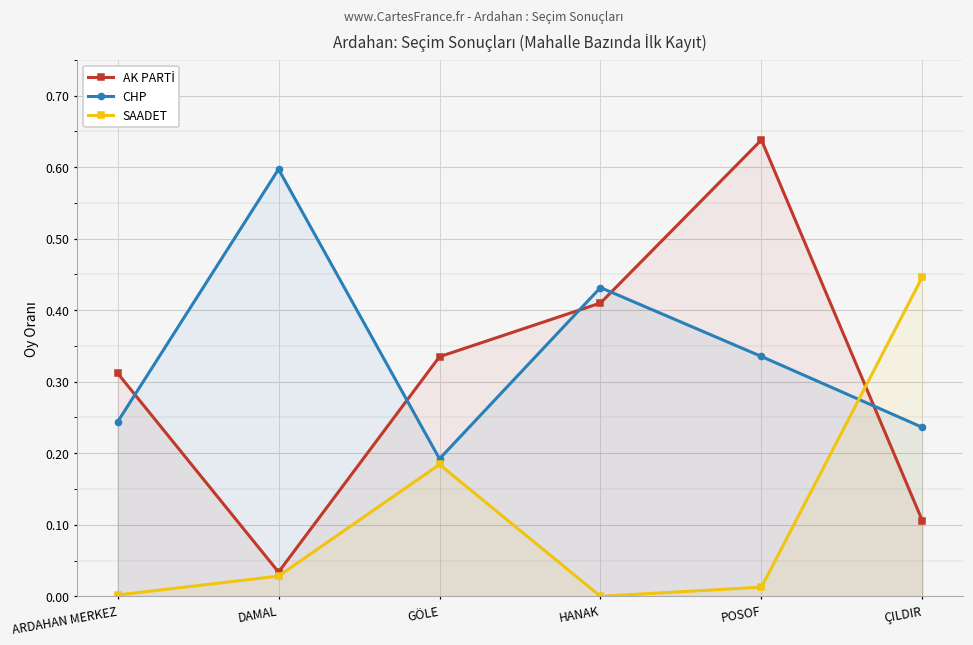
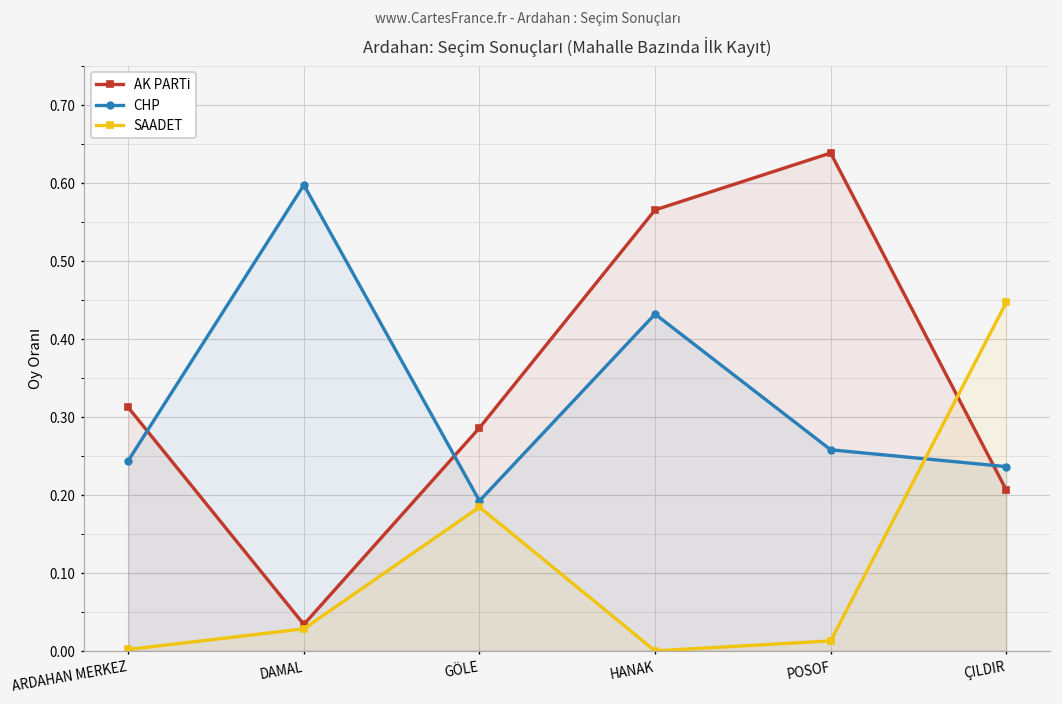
AK PARTİ, GÖLE: 0.33 -> 0.29
AK PARTİ, HANAK: 0.41 -> 0.57
CHP, POSOF: 0.34 -> 0.26
AK PARTİ, ÇILDIR: 0.11 -> 0.21
